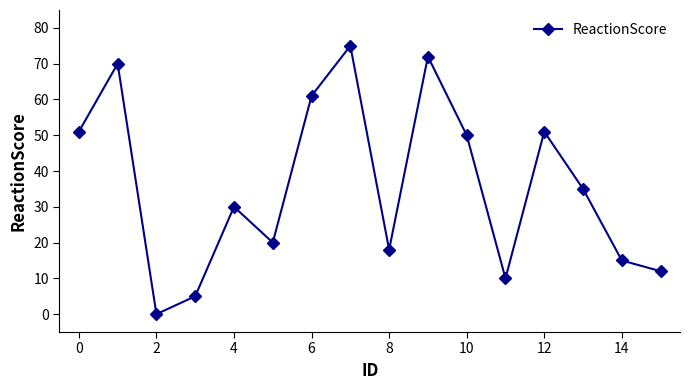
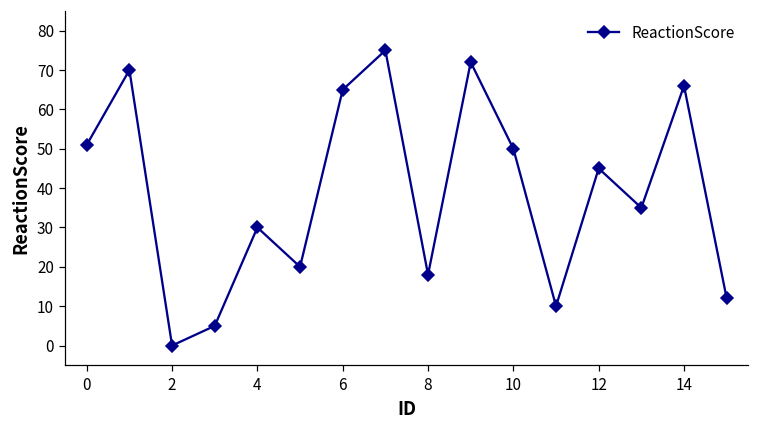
6: 61 -> 65
12: 51 -> 45
14: 15 -> 66
